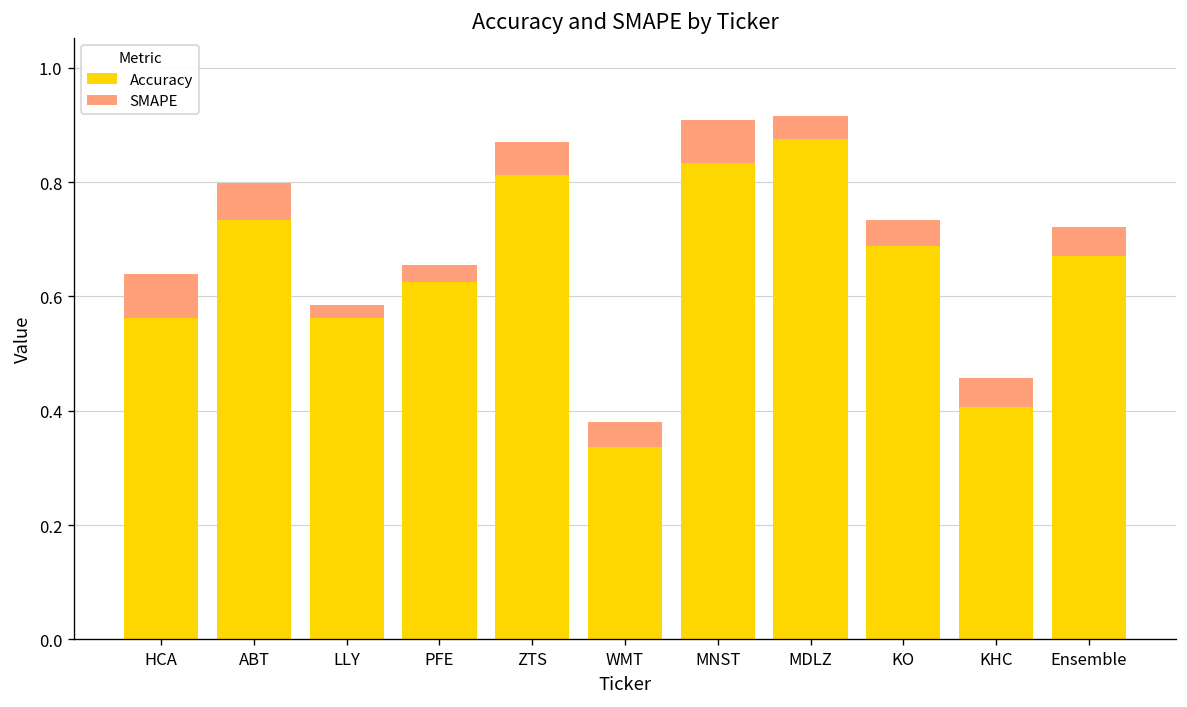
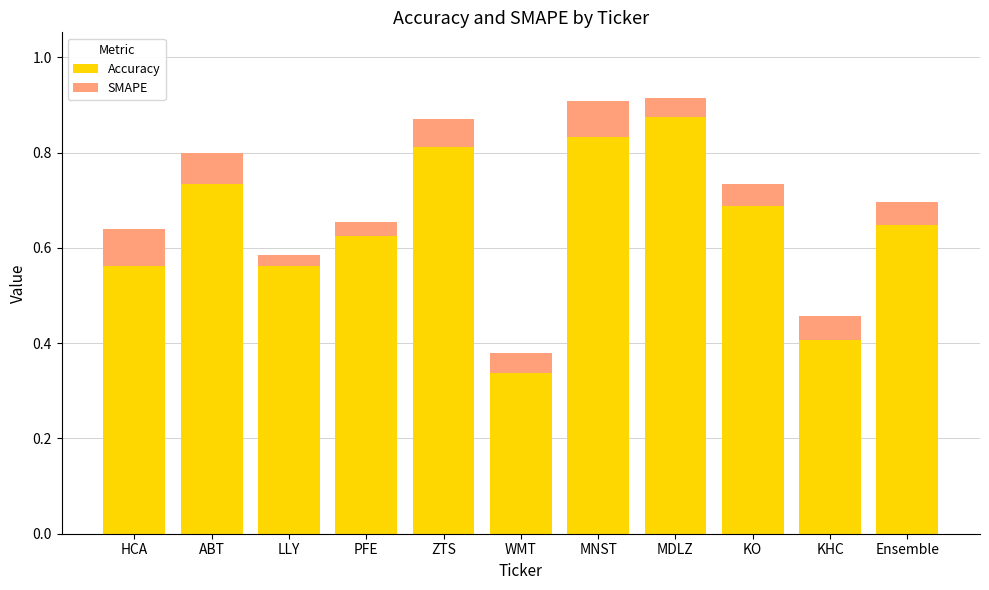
Accuracy, Ensemble: 0.67 -> 0.65
